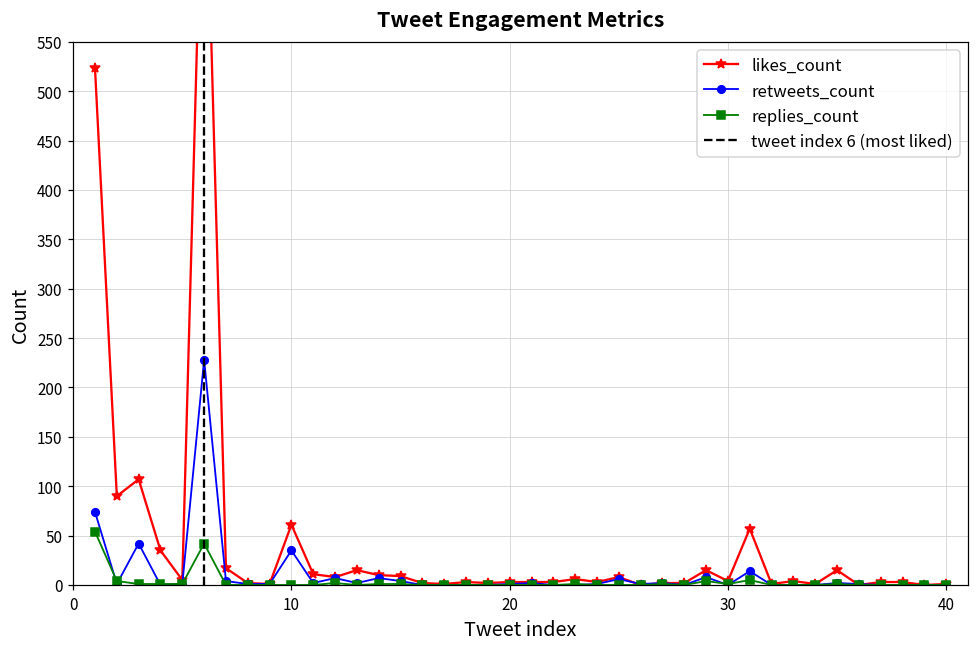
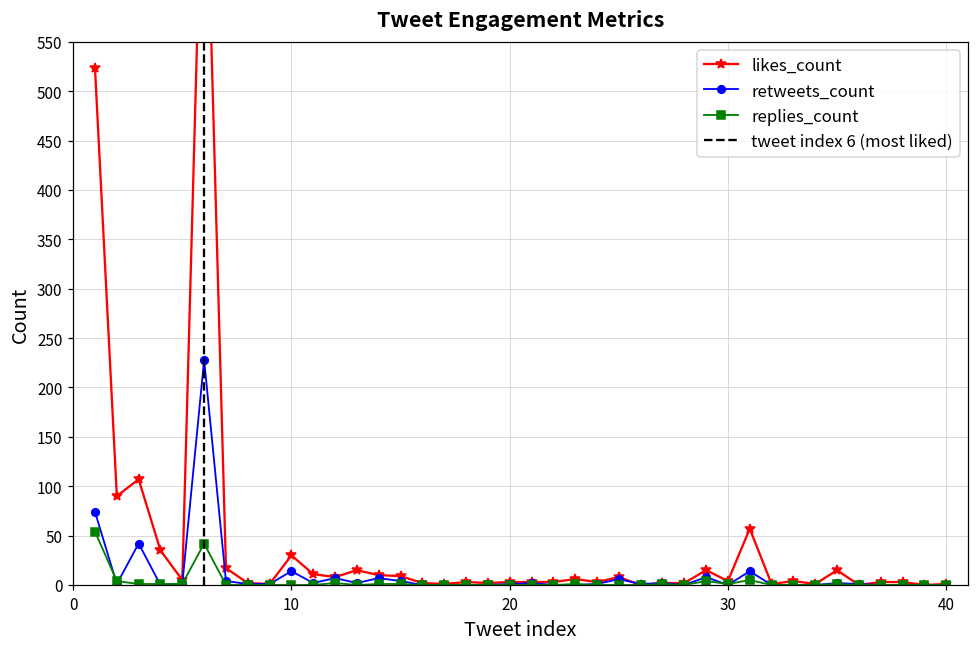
likes_count, 10: 60 -> 30
retweets_count, 10: 40 -> 10
